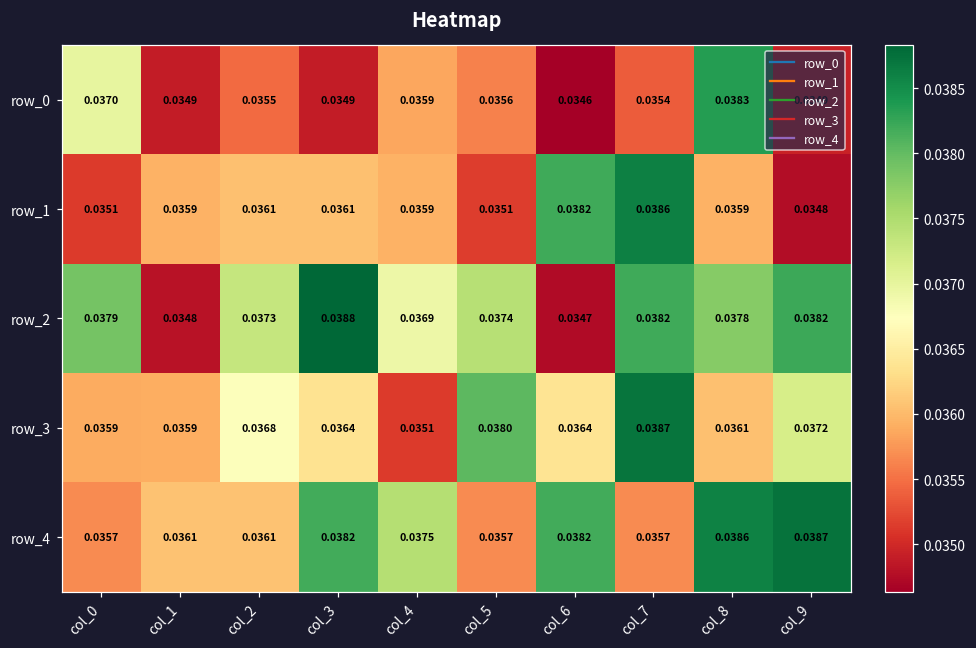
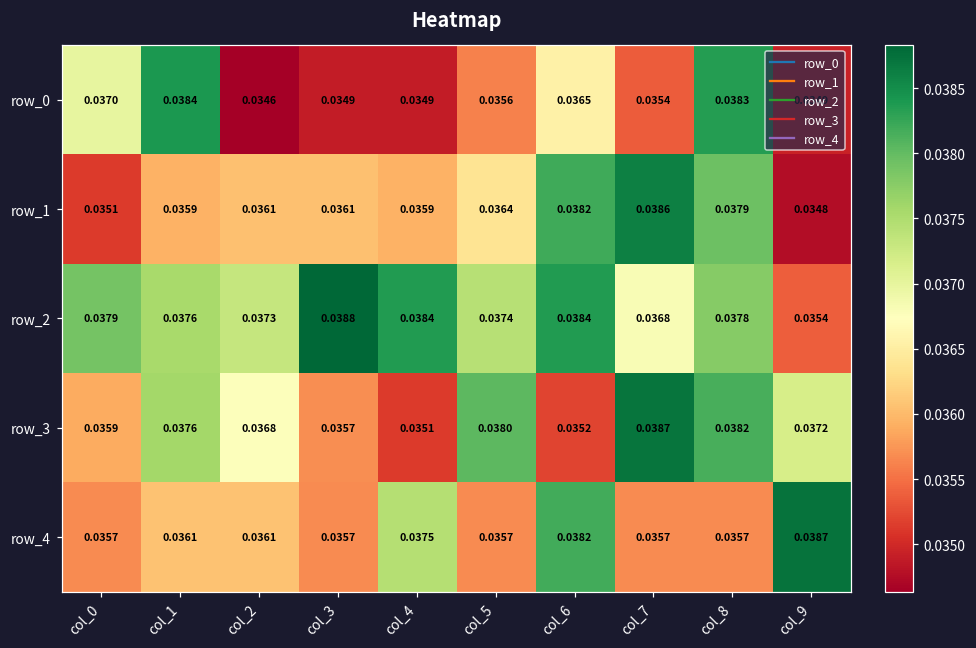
row_0, col_1: 0.0349 -> 0.0384
row_0, col_2: 0.0355 -> 0.0346
row_0, col_4: 0.0359 -> 0.0349
row_0, col_6: 0.0346 -> 0.0365
row_1, col_5: 0.0351 -> 0.0364
row_1, col_8: 0.0359 -> 0.0379
row_2, col_1: 0.0348 -> 0.0376
row_2, col_4: 0.0369 -> 0.0384
row_2, col_6: 0.0347 -> 0.0384
row_2, col_7: 0.0382 -> 0.0368
row_2, col_9: 0.0382 -> 0.0354
row_3, col_1: 0.0359 -> 0.0376
row_3, col_3: 0.0364 -> 0.0357
row_3, col_6: 0.0364 -> 0.0352
row_3, col_8: 0.0361 -> 0.0382
row_4, col_3: 0.0382 -> 0.0357
row_4, col_8: 0.0386 -> 0.0357
